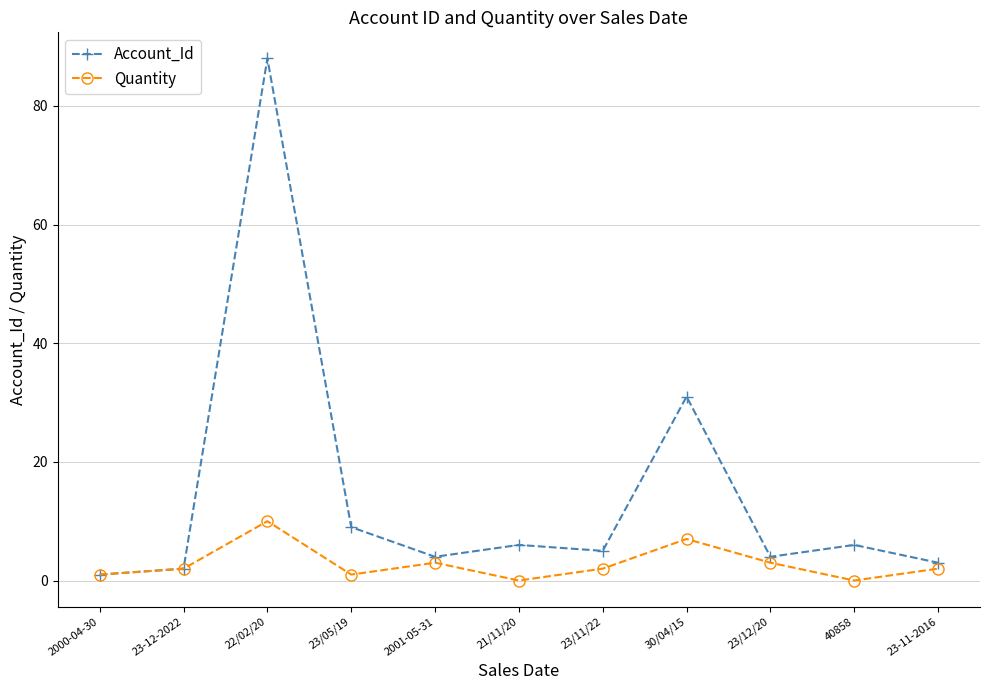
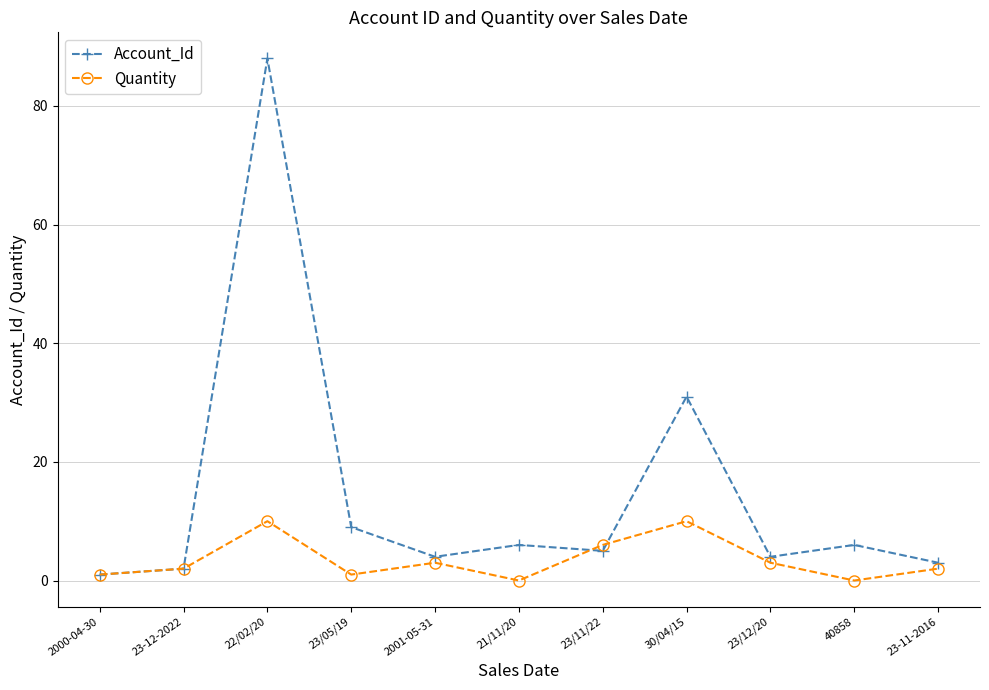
Quantity, 23/11/22: 2 -> 6
Quantity, 30/04/15: 7 -> 10
